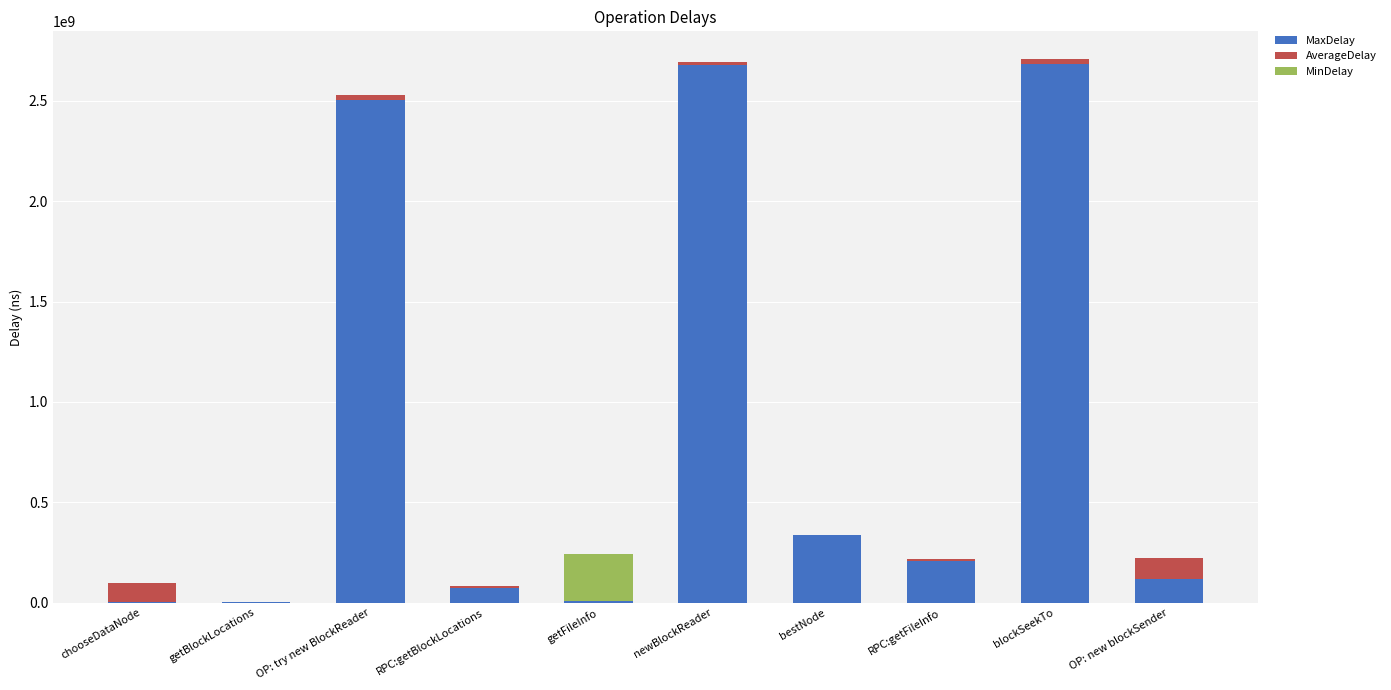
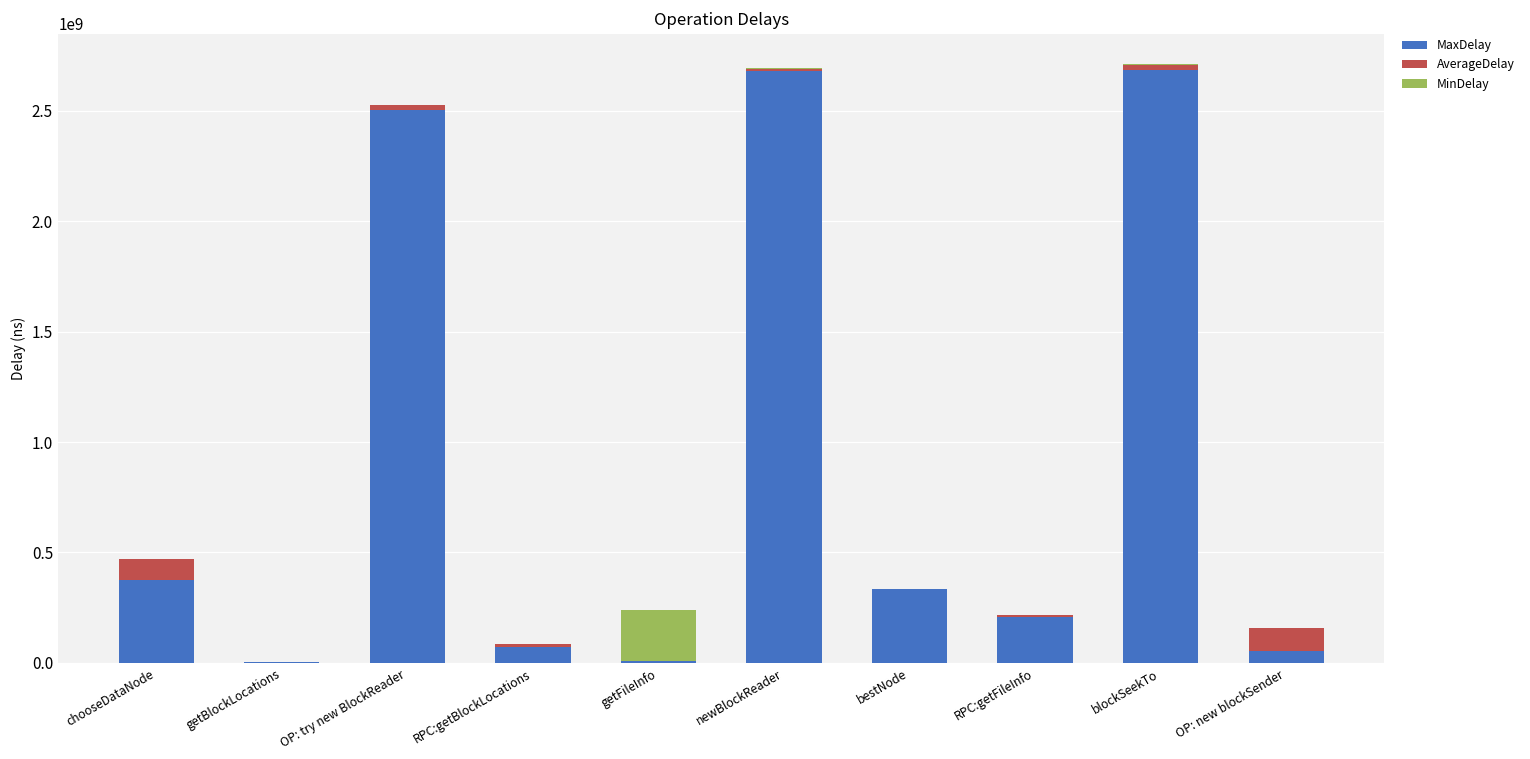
MaxDelay, chooseDataNode: 10000000 -> 370000000
MaxDelay, OP: new blockSender: 120000000 -> 50000000
